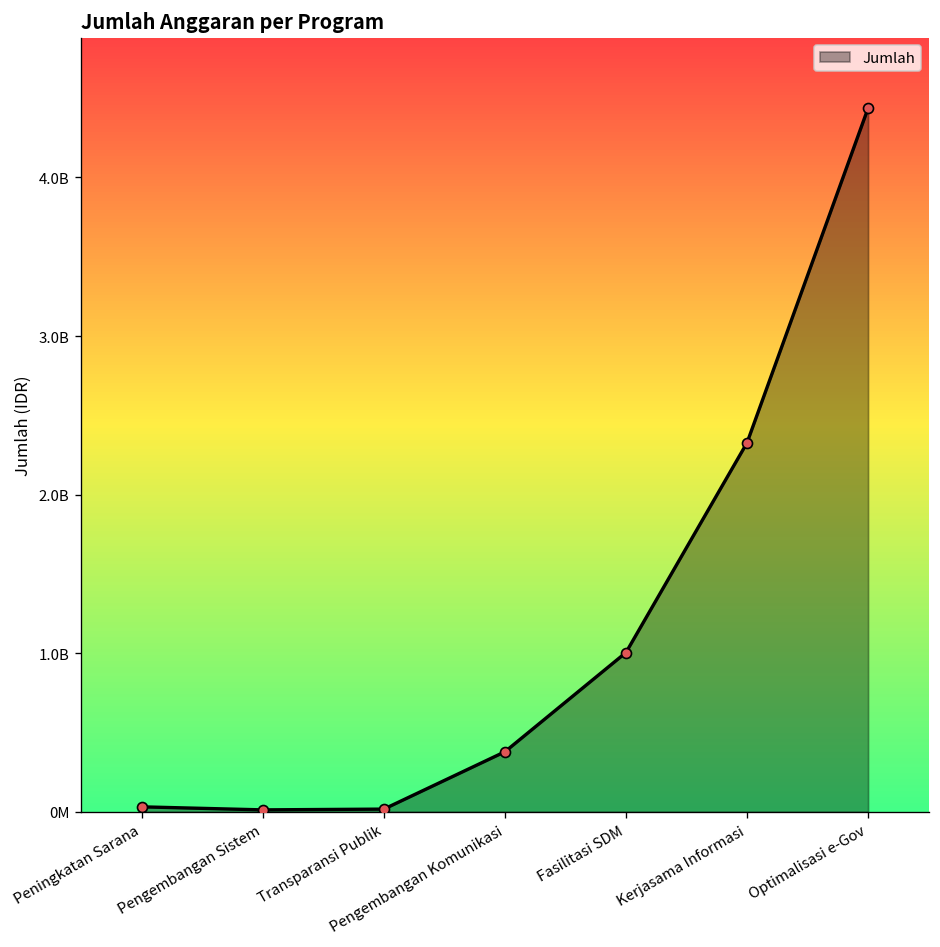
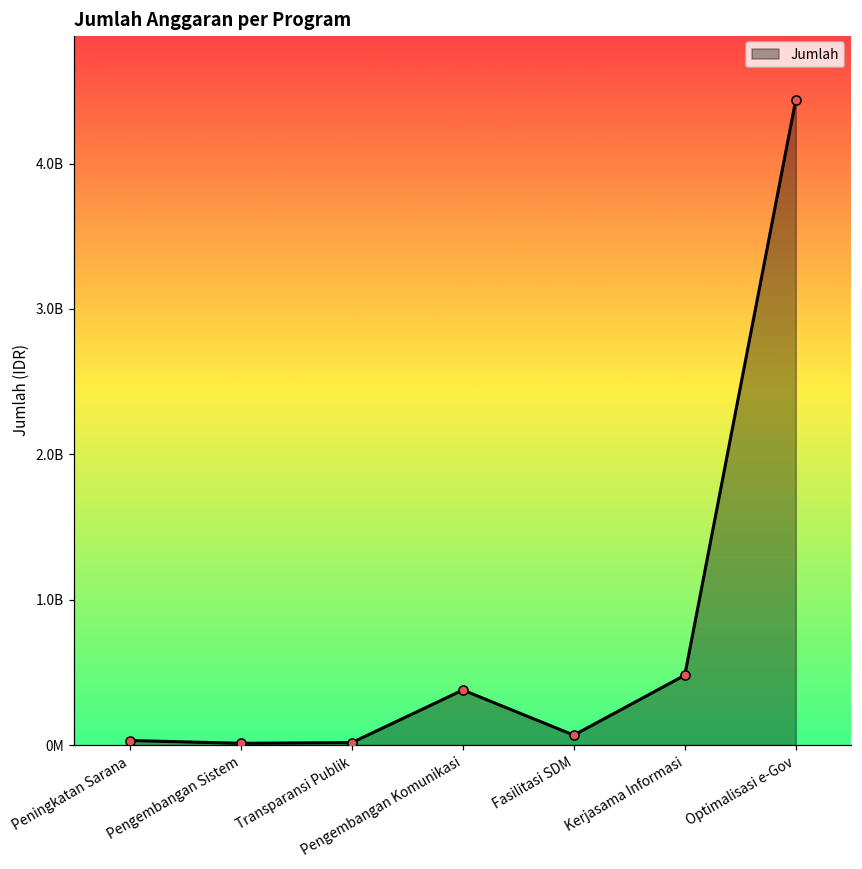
Fasilitasi SDM: 1000000000 -> 70000000
Kerjasama Informasi: 2330000000 -> 480000000
